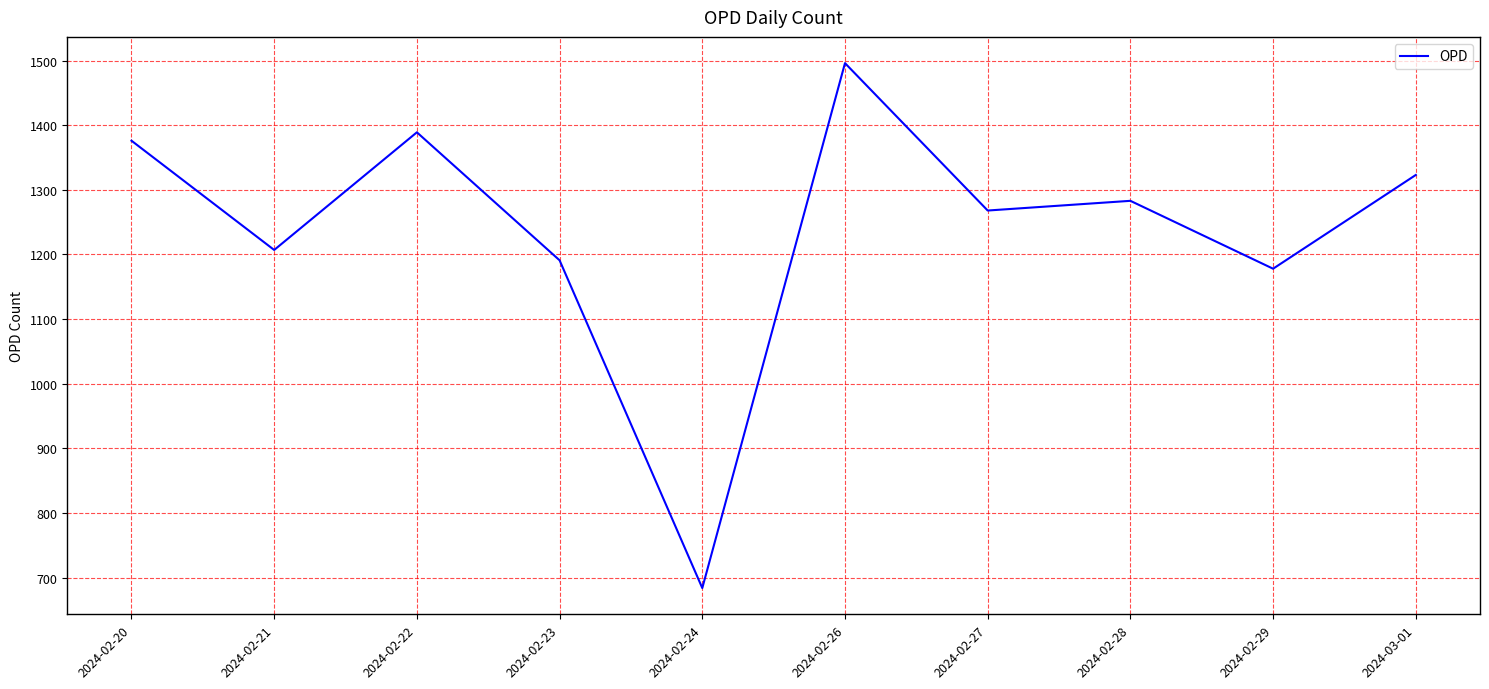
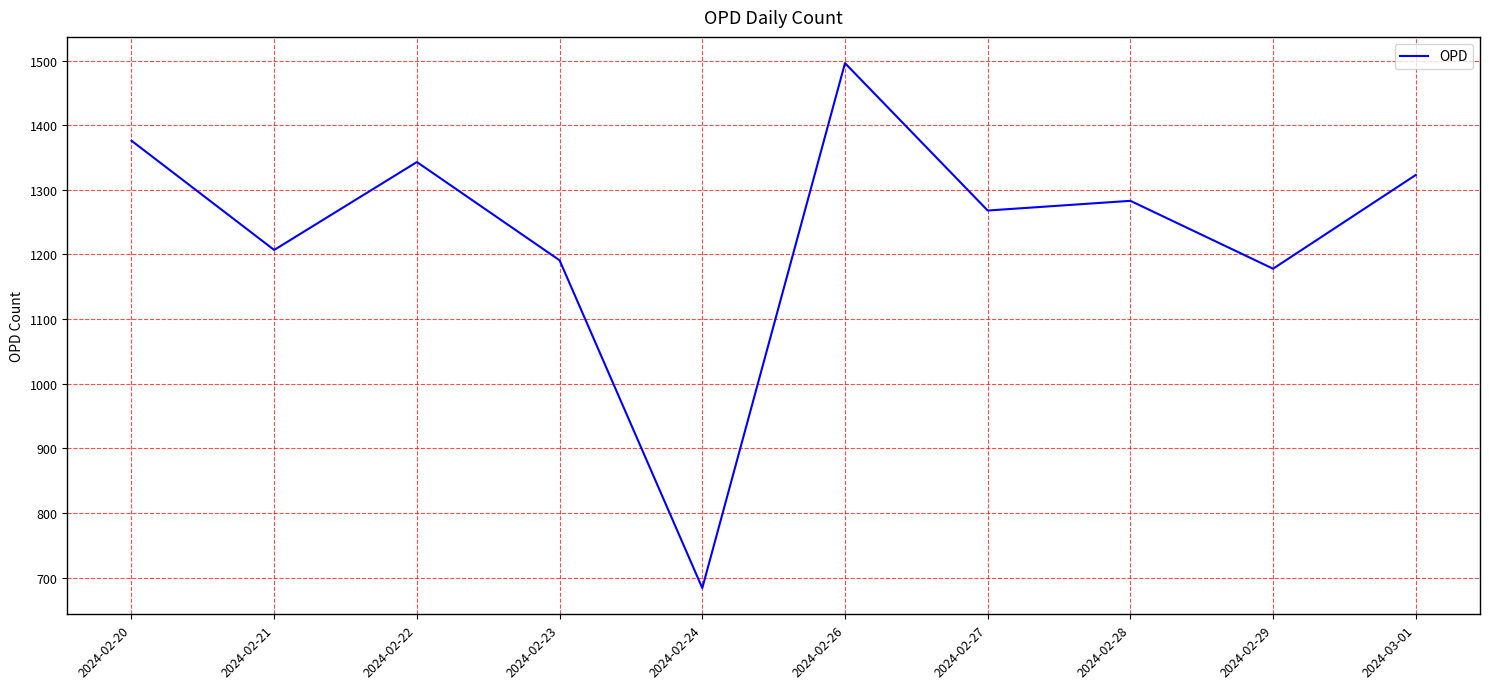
2024-02-22: 1390 -> 1340
